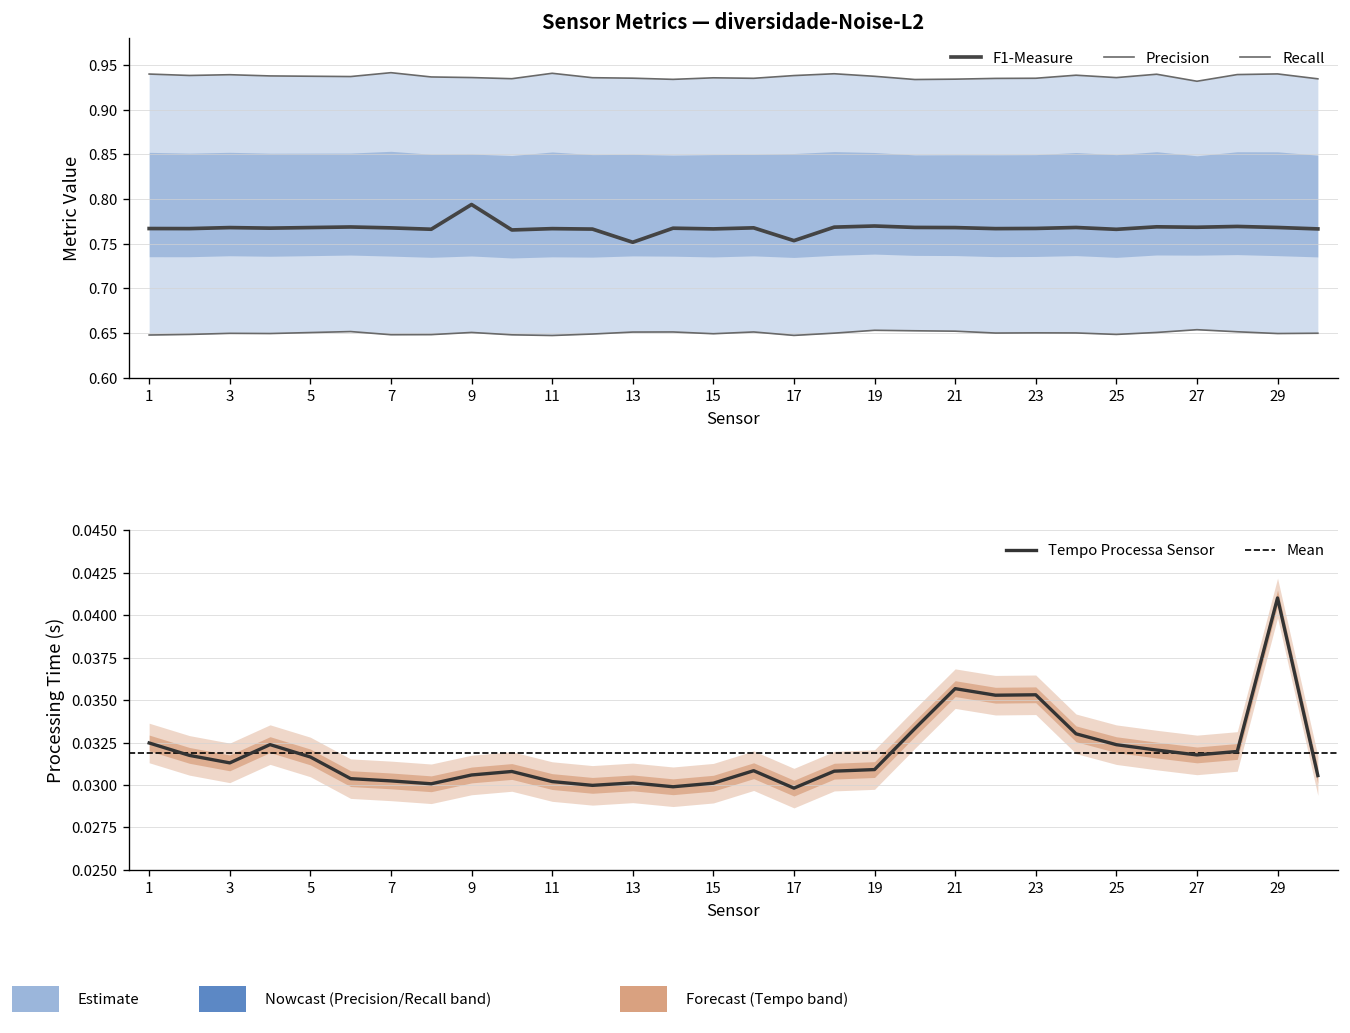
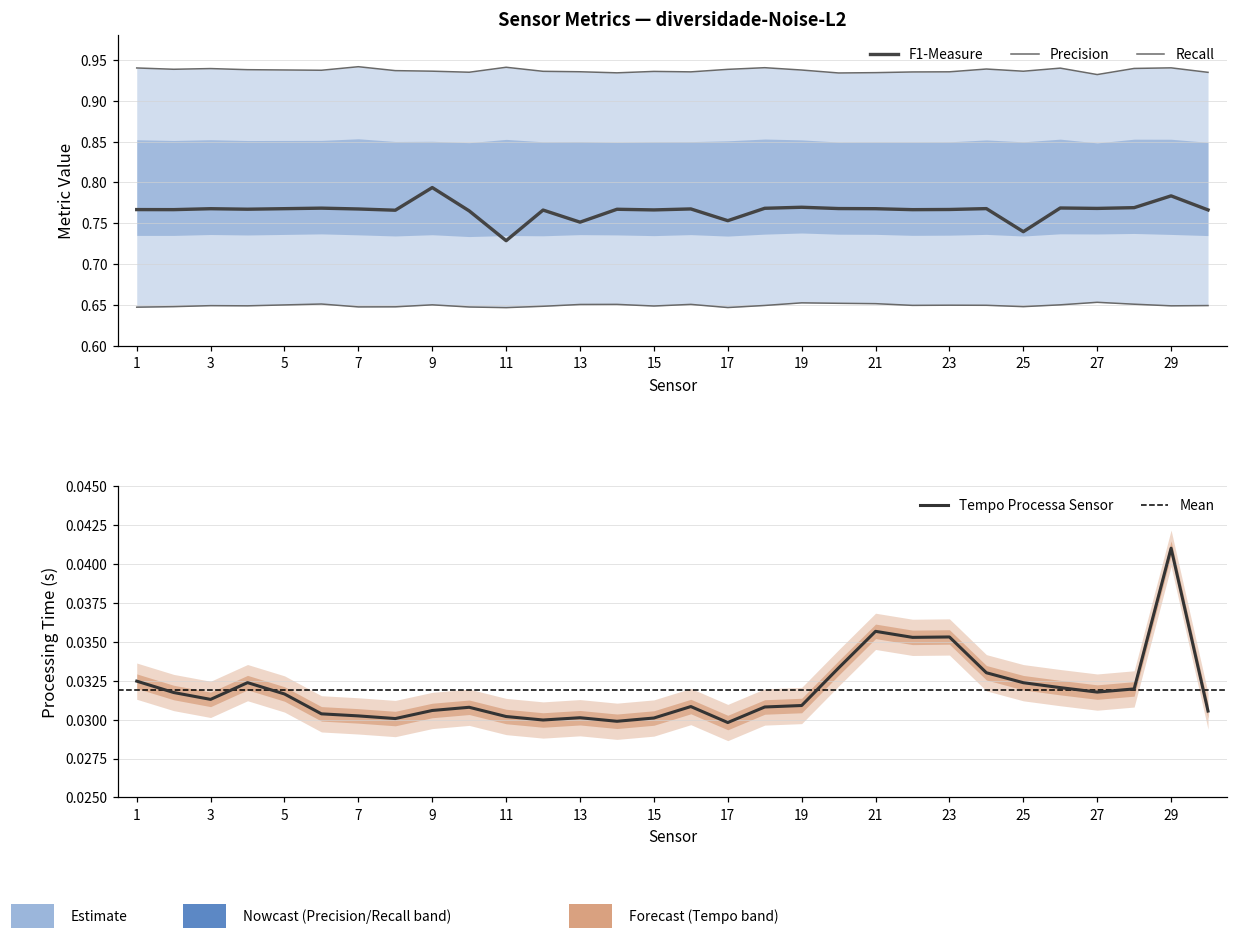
Sensor Metrics — diversidade-Noise-L2, F1-Measure, 11: 0.77 -> 0.73
Sensor Metrics — diversidade-Noise-L2, F1-Measure, 25: 0.77 -> 0.74
Sensor Metrics — diversidade-Noise-L2, F1-Measure, 29: 0.77 -> 0.78
